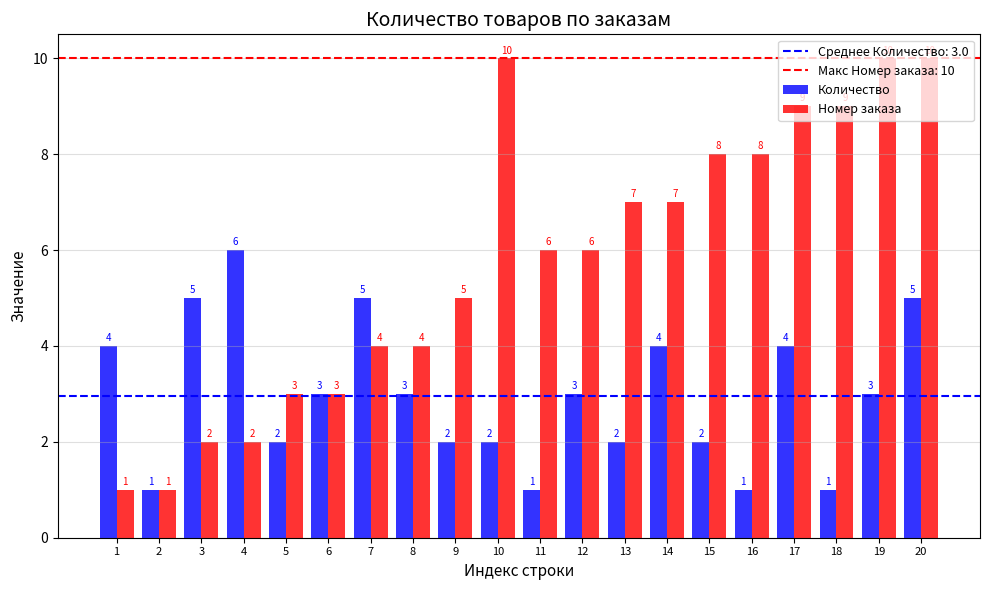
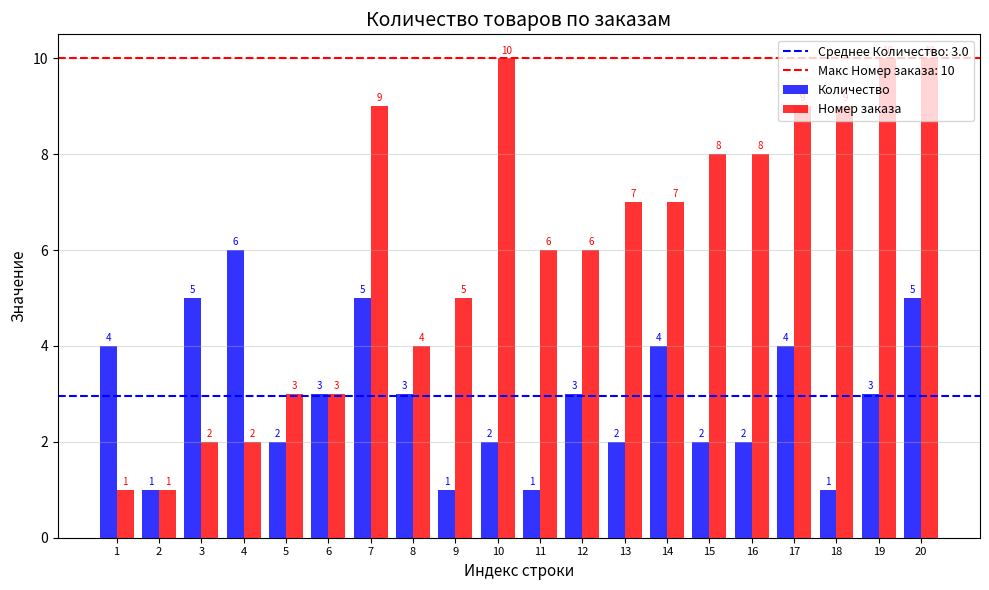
Номер заказа, 7: 4 -> 9
Количество, 9: 2 -> 1
Количество, 16: 1 -> 2
